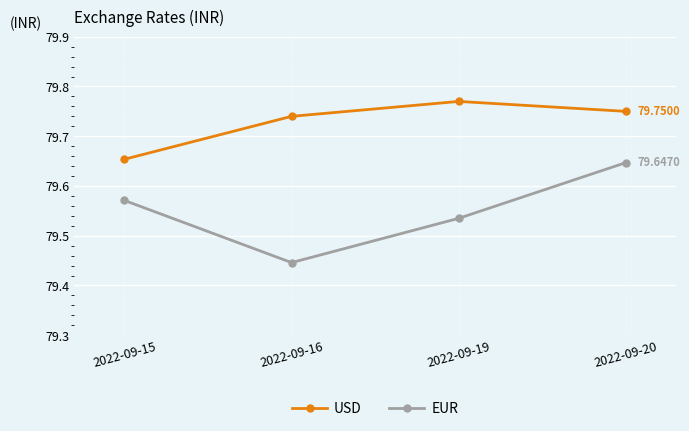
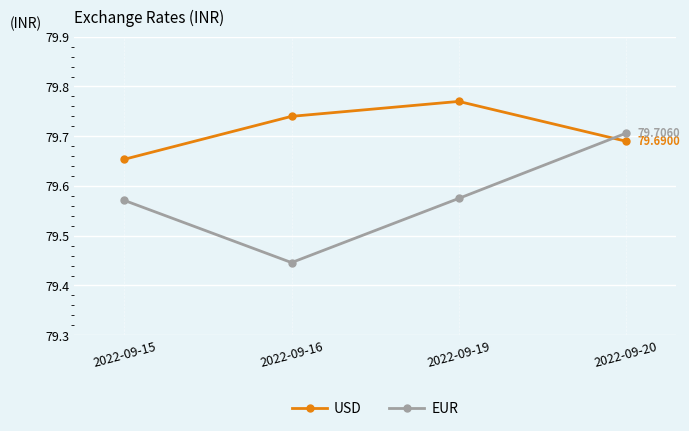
EUR, 2022-09-19: 79.54 -> 79.58
USD, 2022-09-20: 79.7500 -> 79.6900
EUR, 2022-09-20: 79.6470 -> 79.7060
